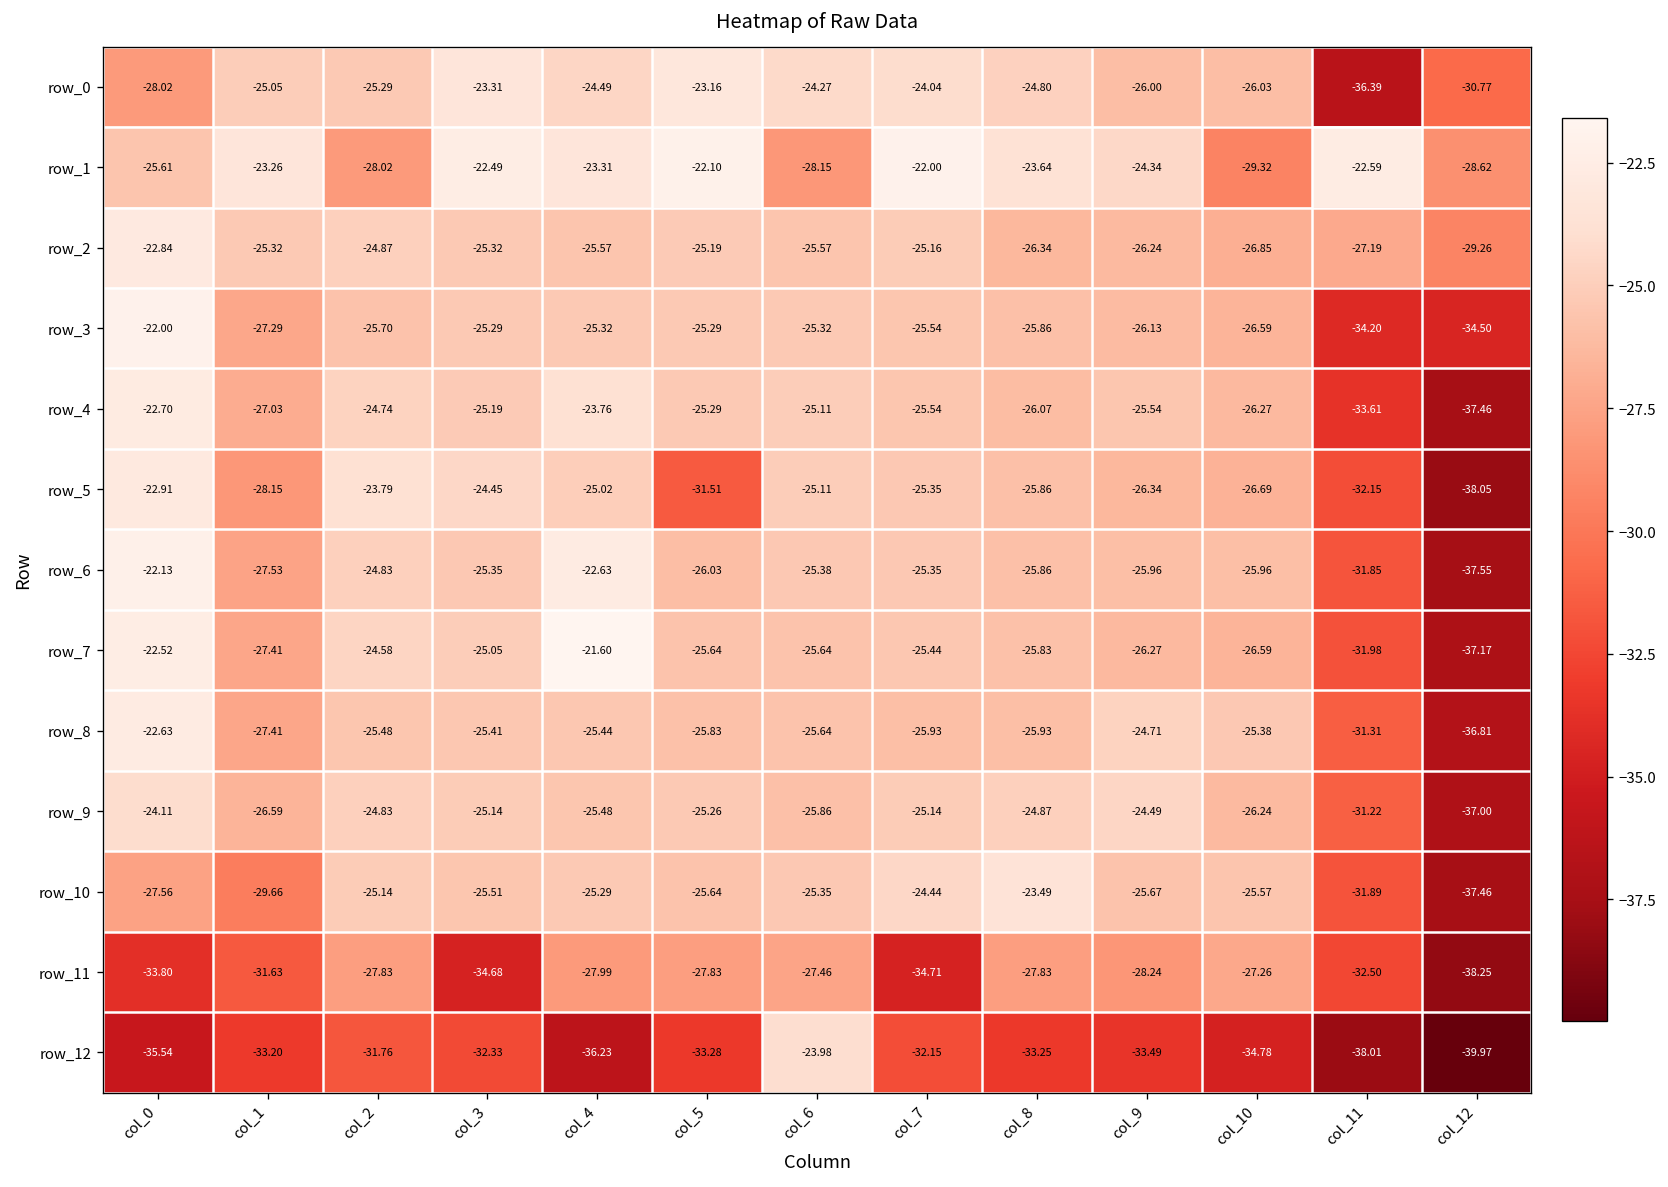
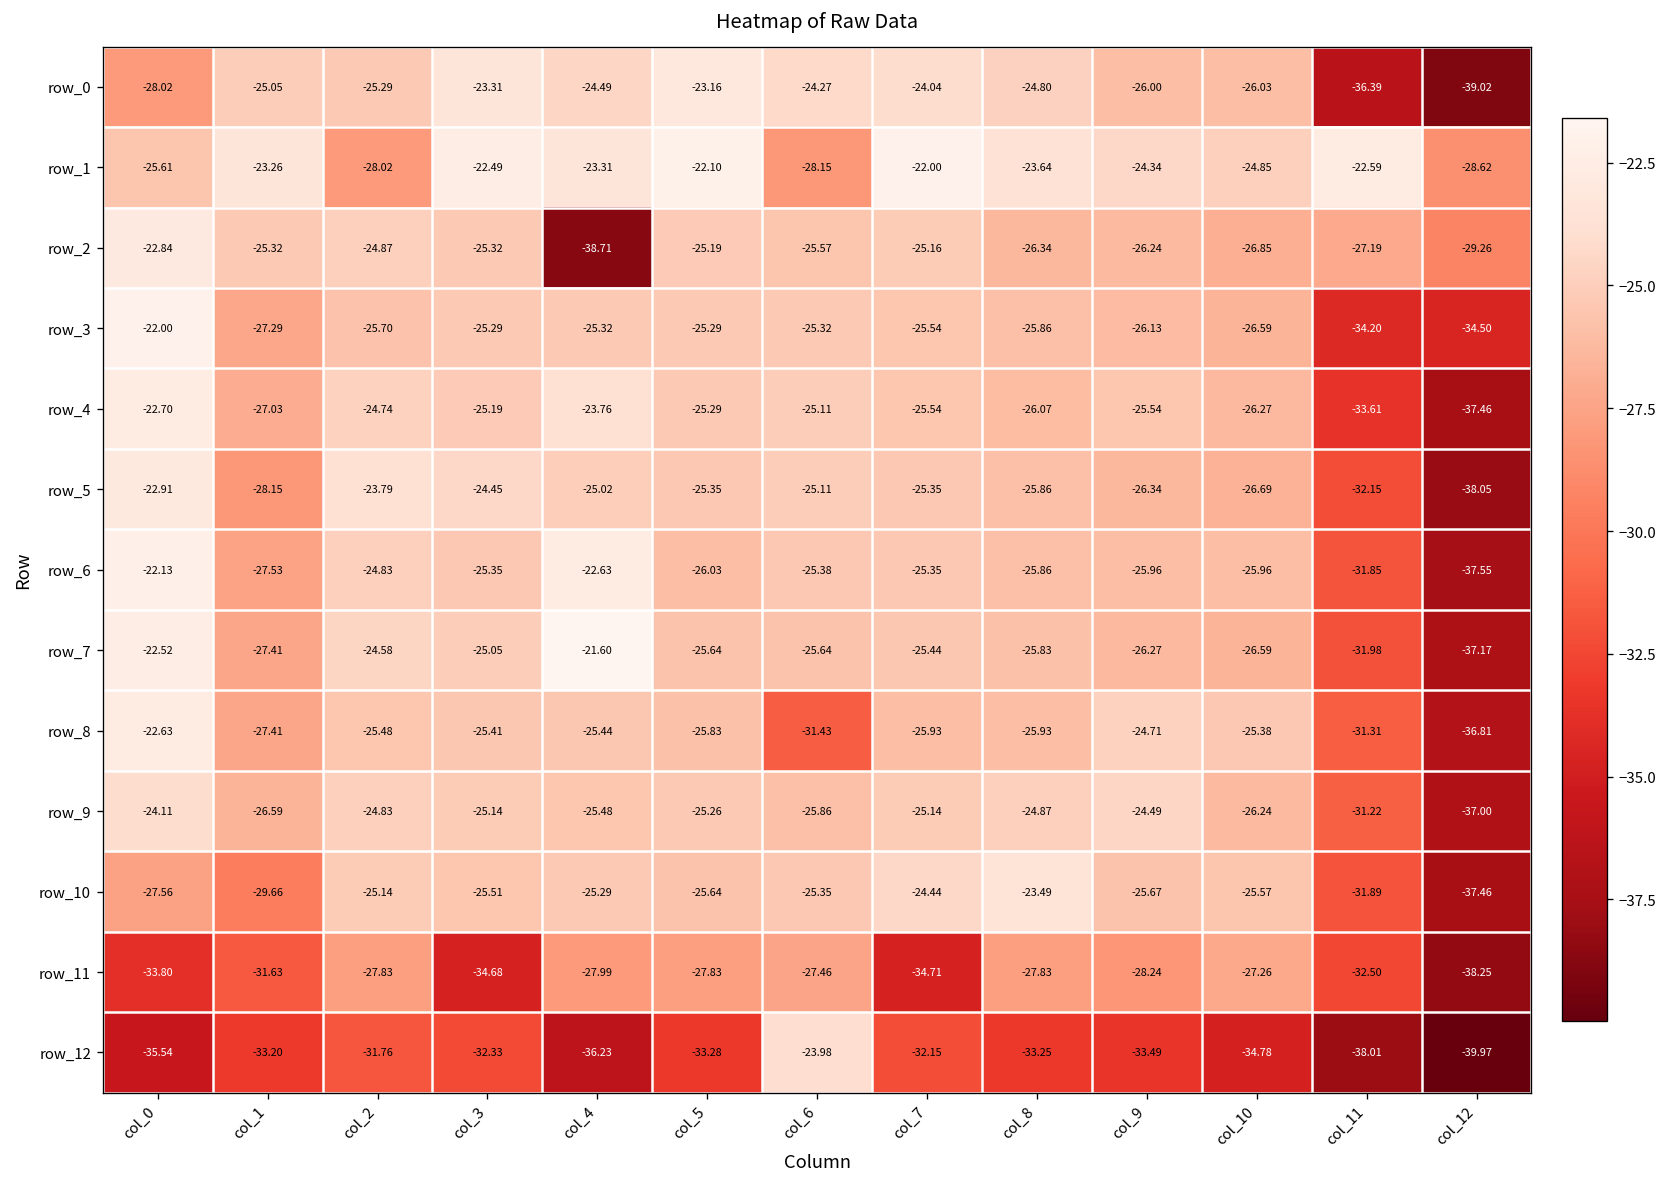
row_0, col_12: -30.77 -> -39.02
row_1, col_10: -29.32 -> -24.85
row_2, col_4: -25.57 -> -38.71
row_5, col_5: -31.51 -> -25.35
row_8, col_6: -25.64 -> -31.43
